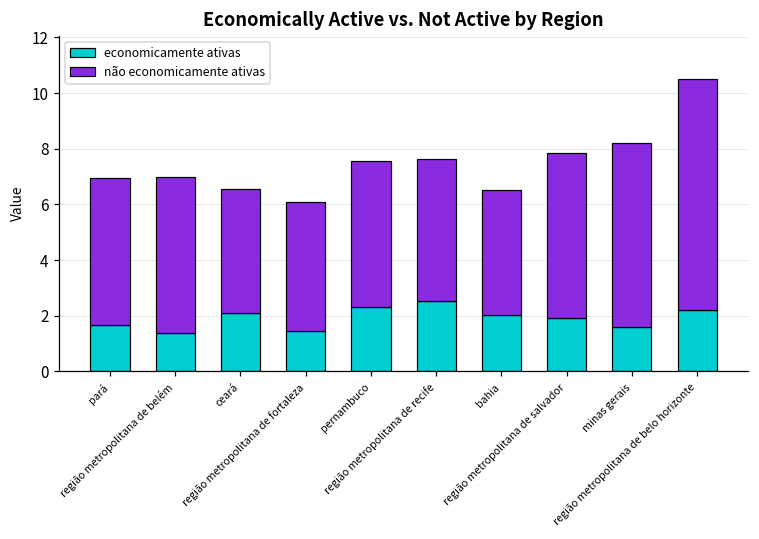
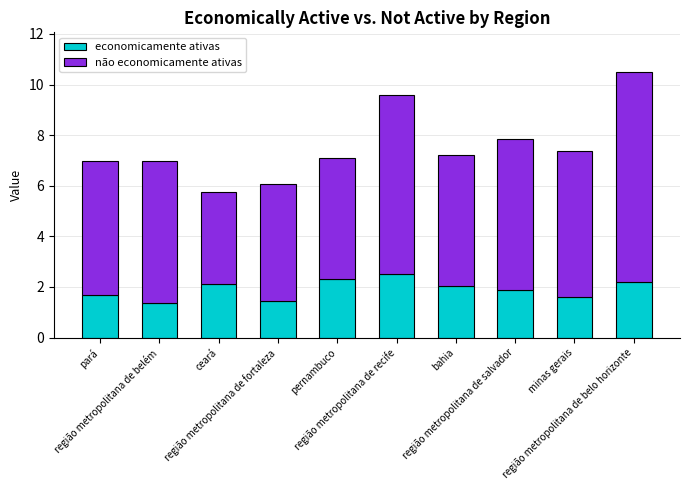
não economicamente ativas, ceará: 4.5 -> 3.7
não economicamente ativas, pernambuco: 5.2 -> 4.8
não economicamente ativas, região metropolitana de recife: 5.1 -> 7.1
não economicamente ativas, bahia: 4.5 -> 5.2
não economicamente ativas, minas gerais: 6.6 -> 5.8
